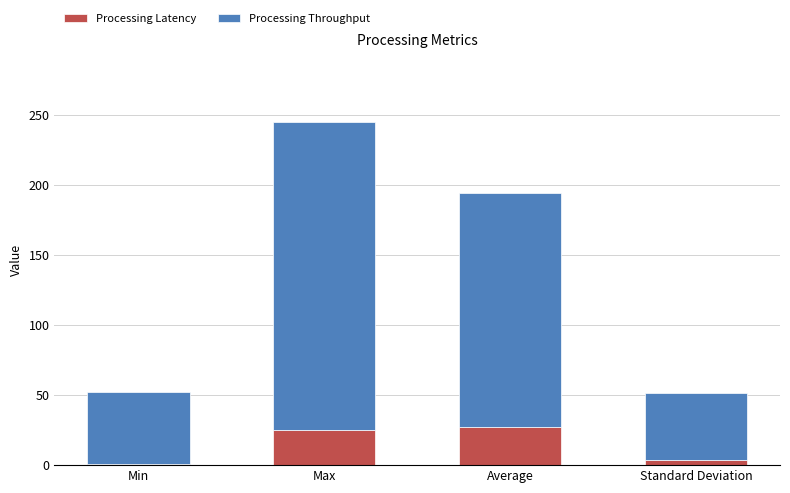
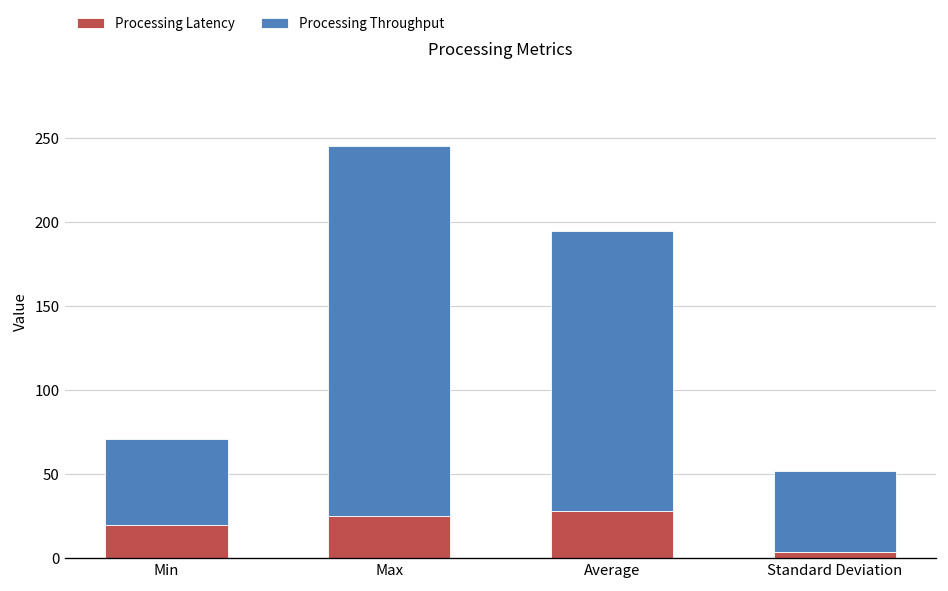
Processing Latency, Min: 1 -> 19
